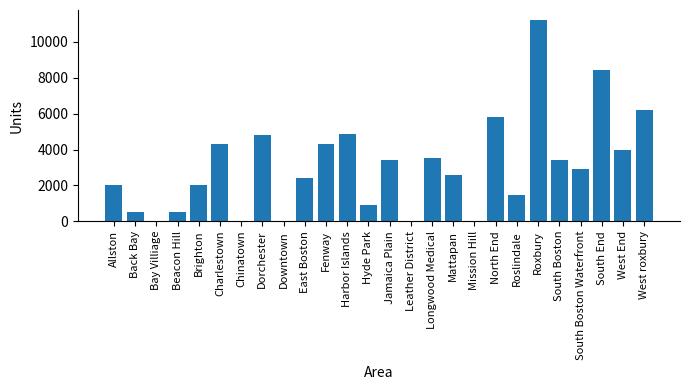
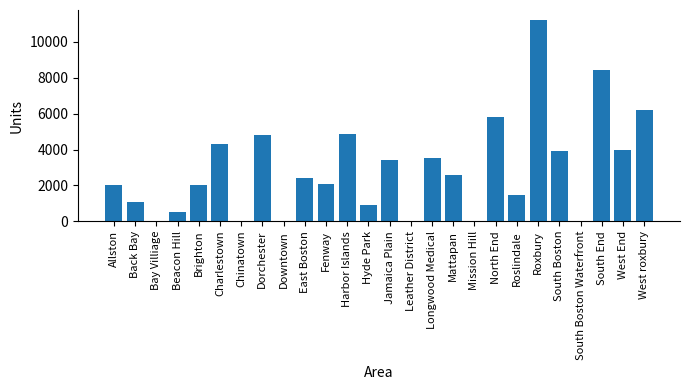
Back Bay: 500 -> 1100
Fenway: 4300 -> 2100
South Boston: 3400 -> 3900
South Boston Waterfront: 2900 -> 0
